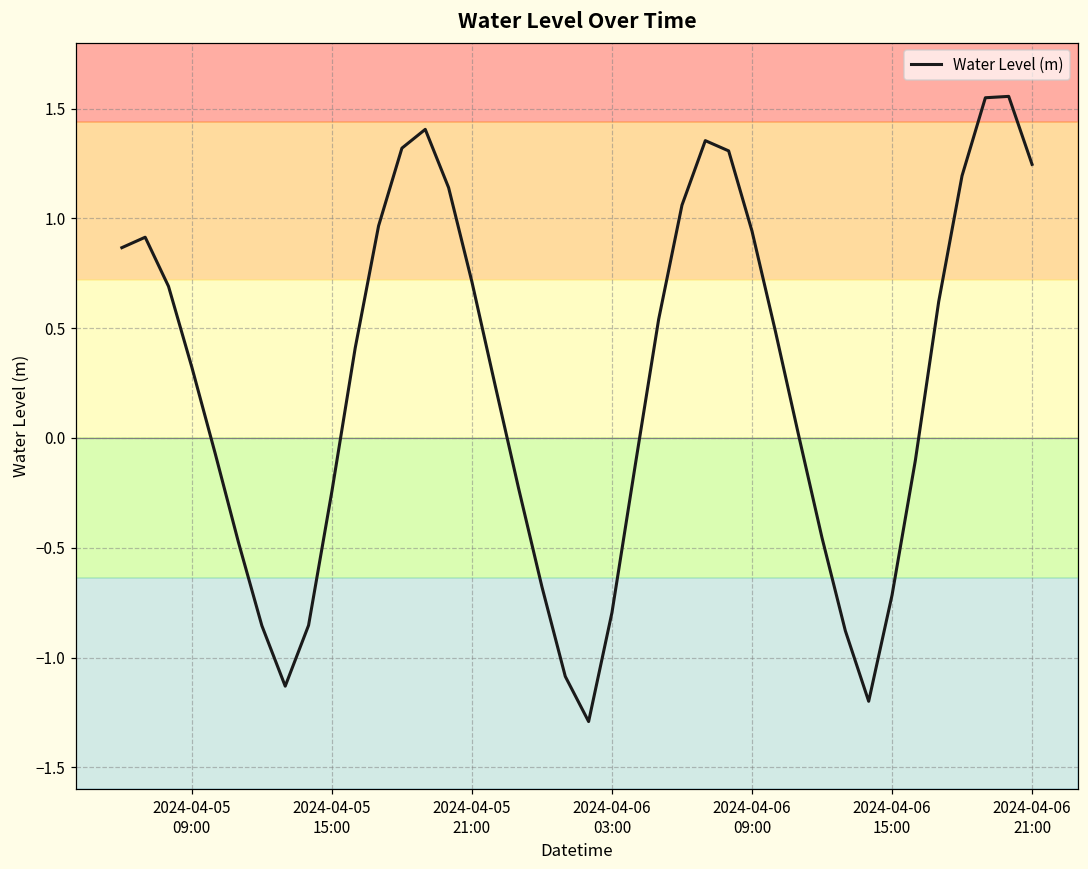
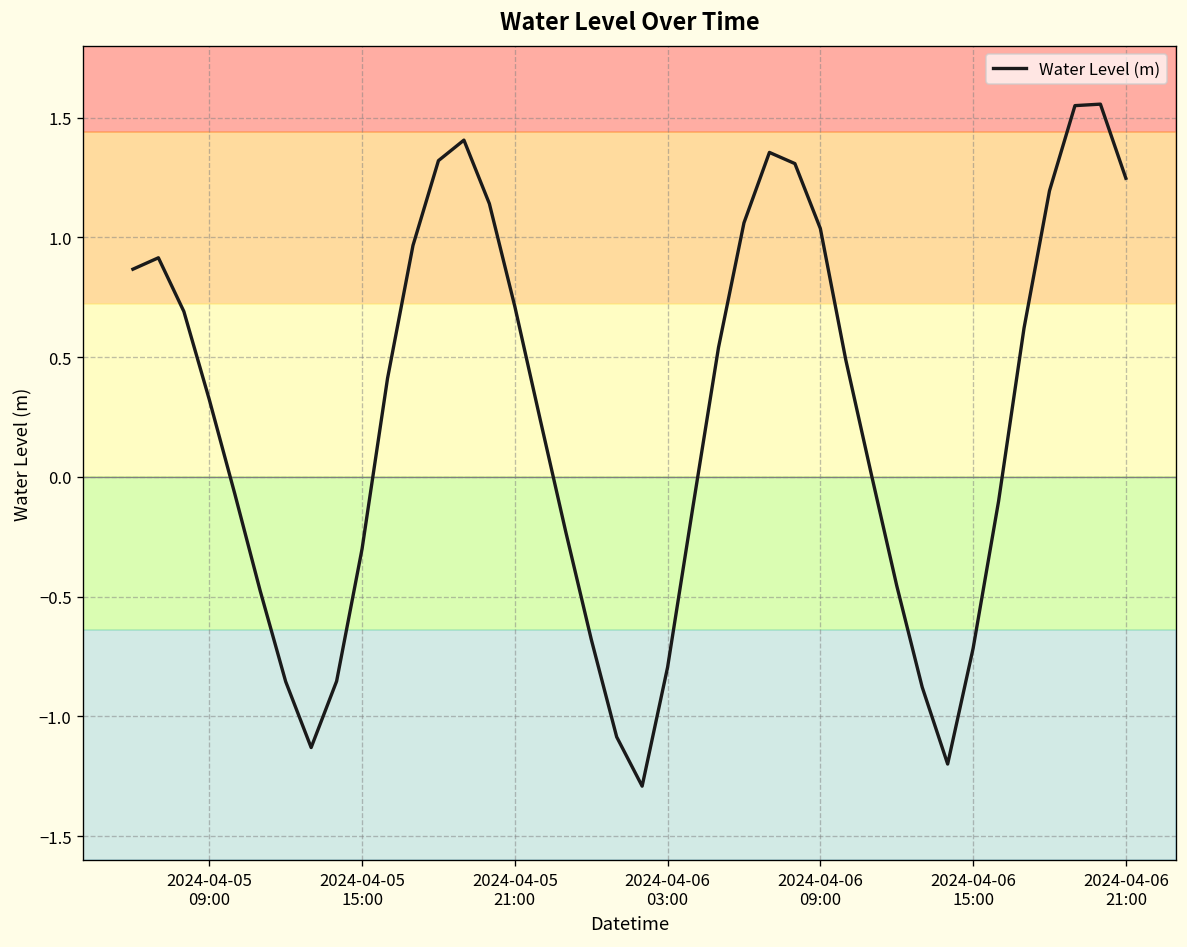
2024-04-05 15:00: -0.24 -> -0.30
2024-04-06 09:00: 0.94 -> 1.04
